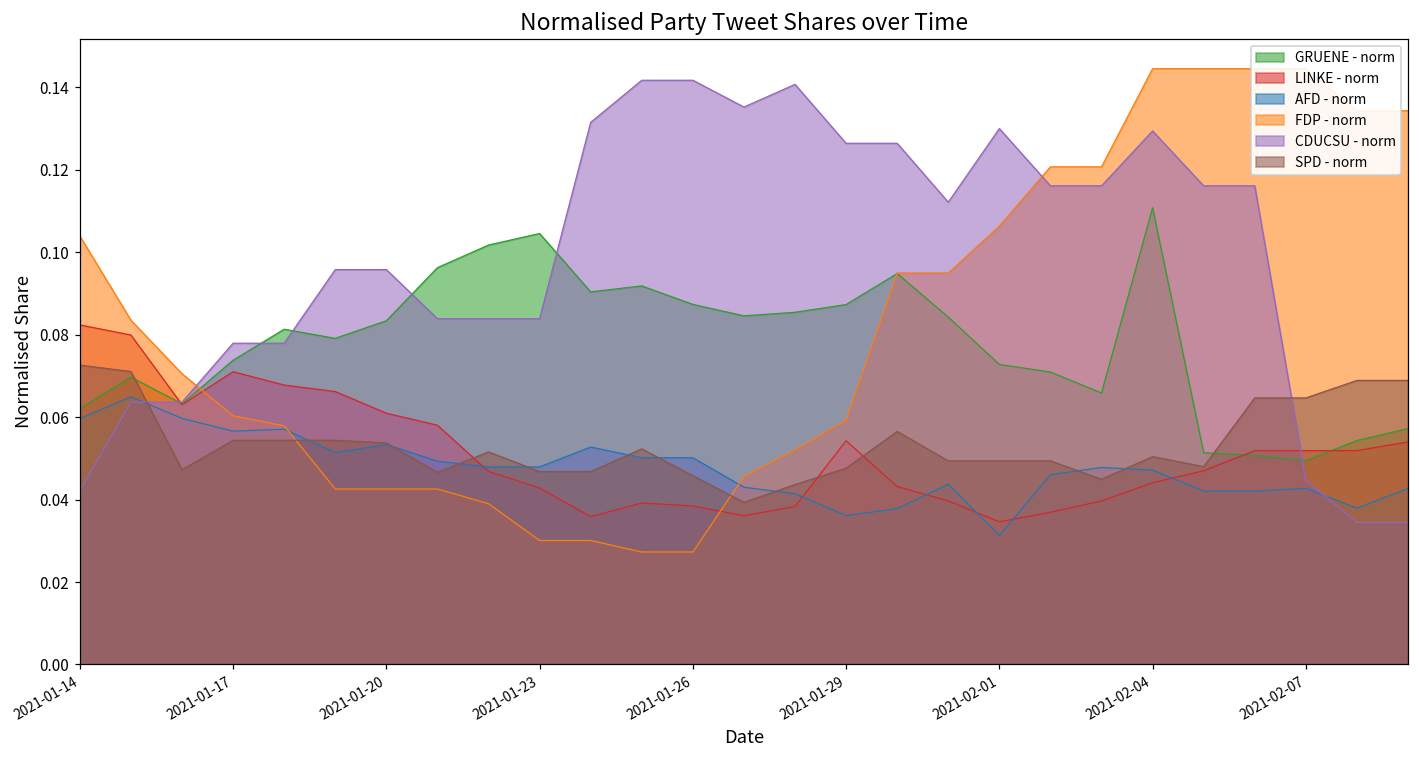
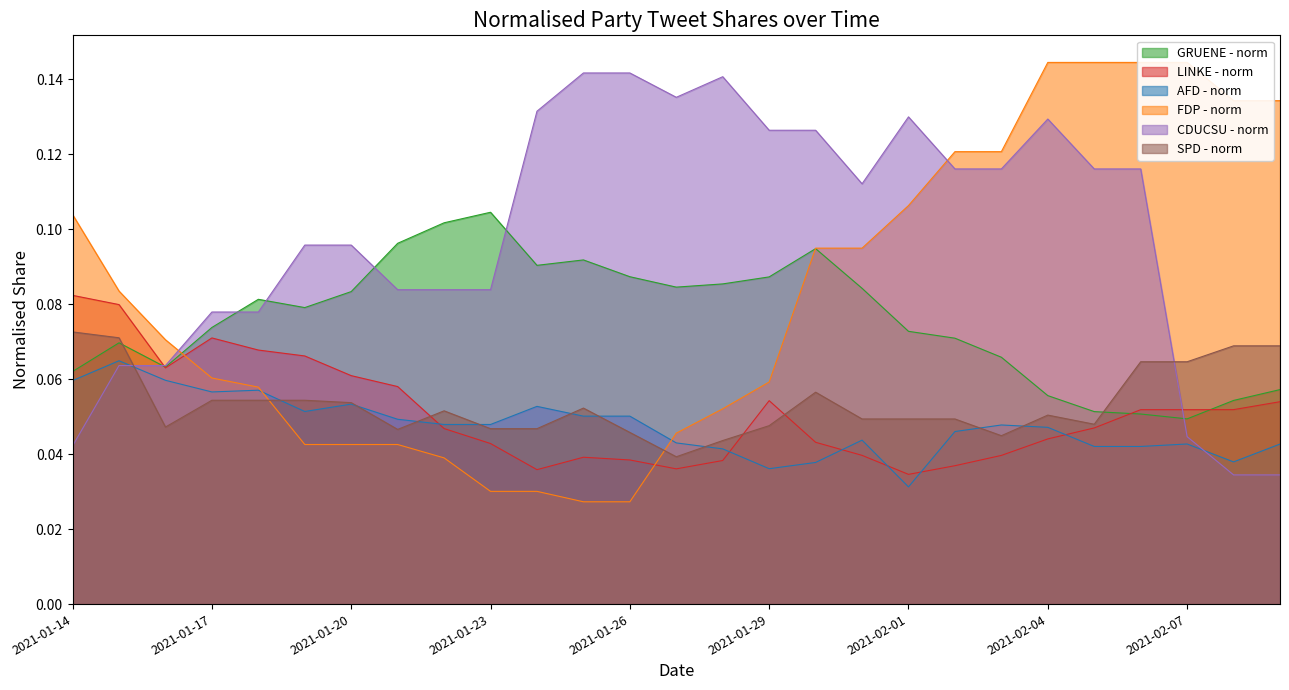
GRUENE - norm, 2021-02-04: 0.111 -> 0.056
